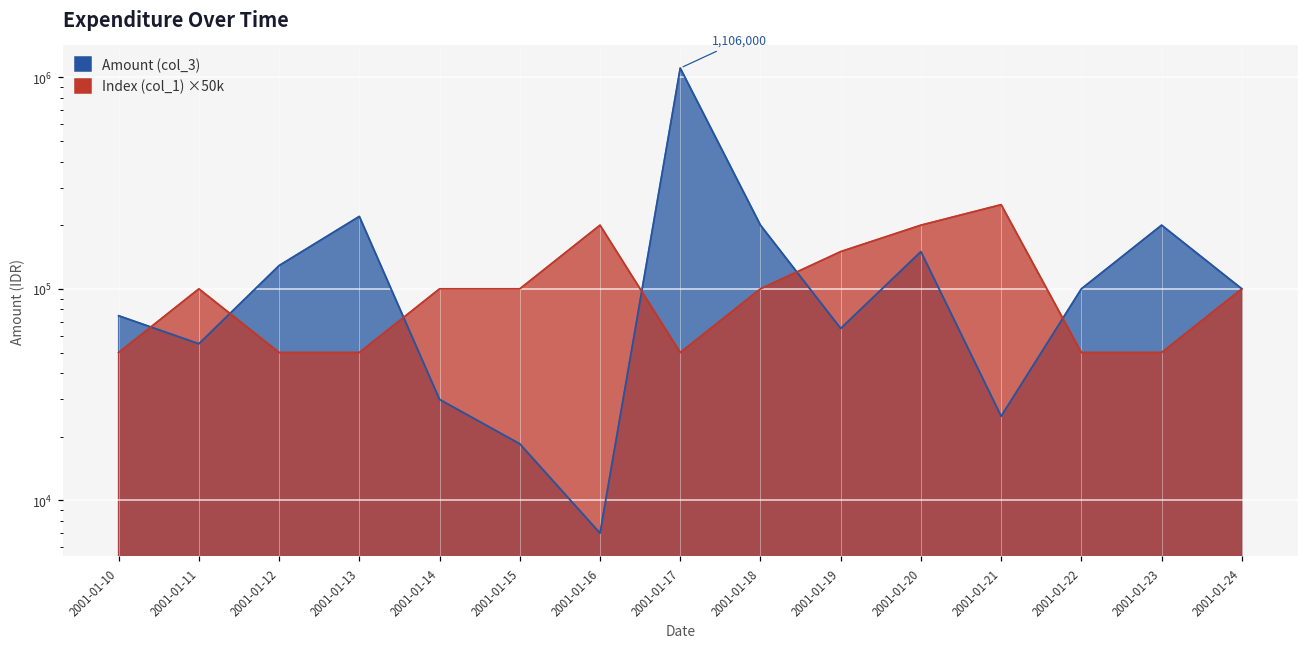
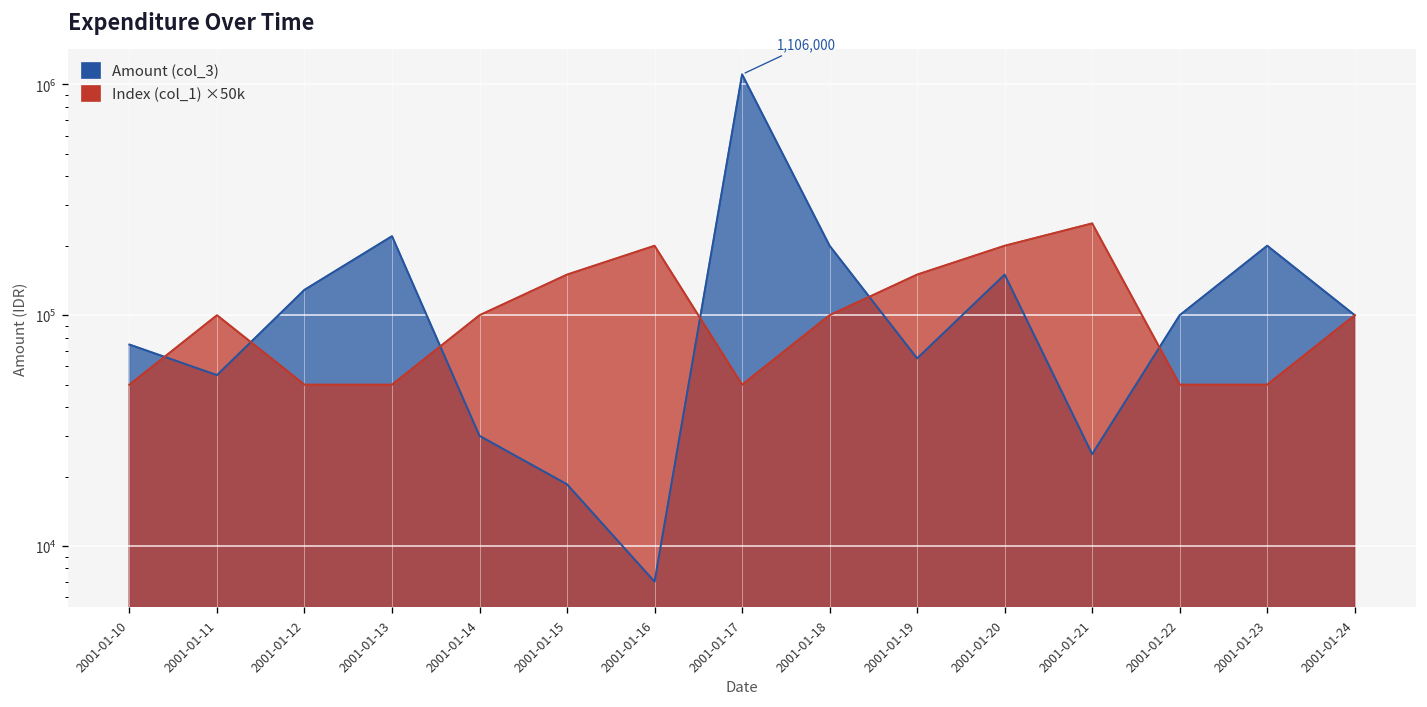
Index (col_1) ×50k, 2001-01-15: 100000 -> 150000
